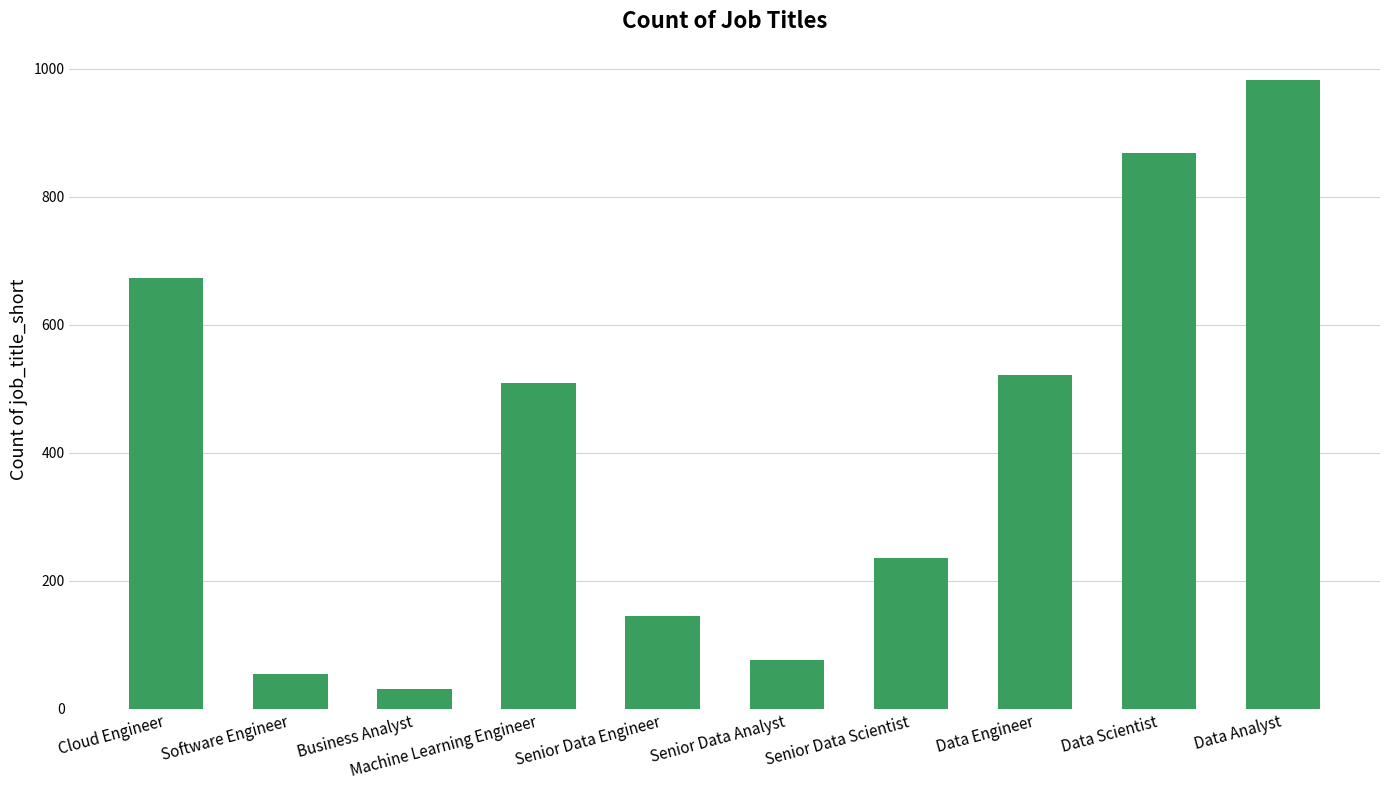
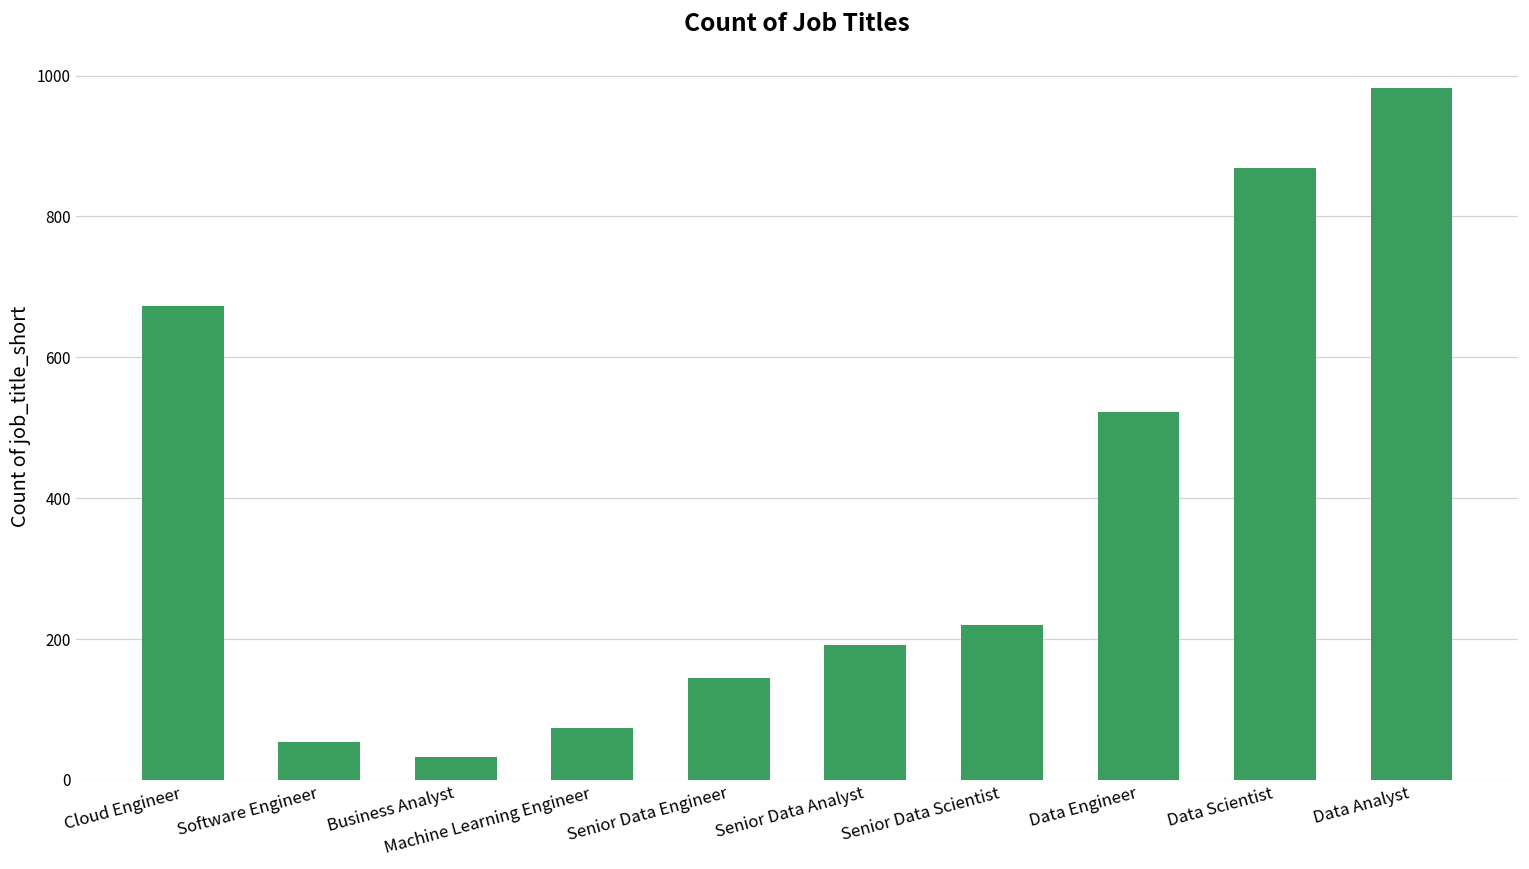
Machine Learning Engineer: 510 -> 70
Senior Data Analyst: 80 -> 190
Senior Data Scientist: 240 -> 220
